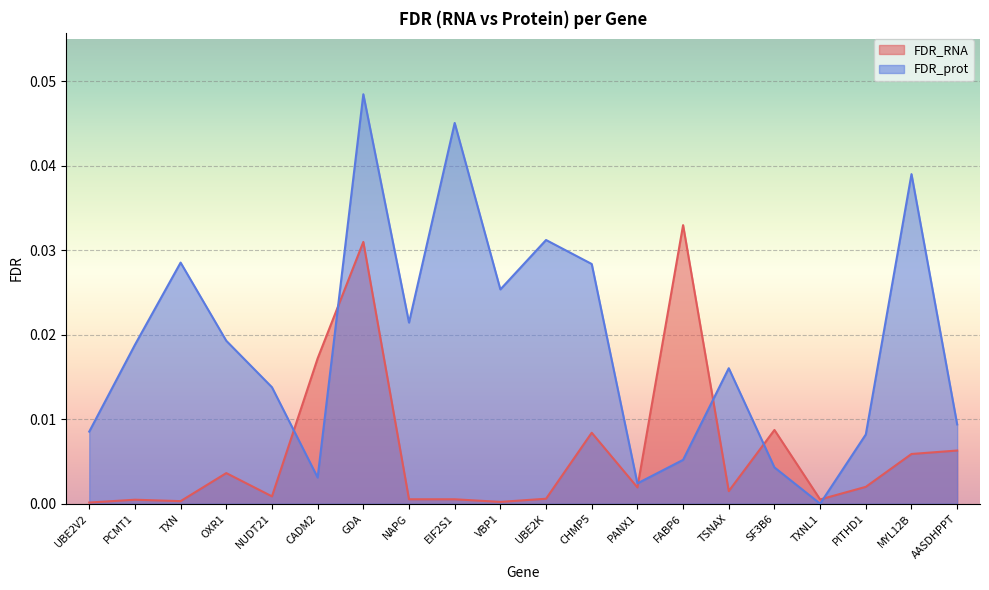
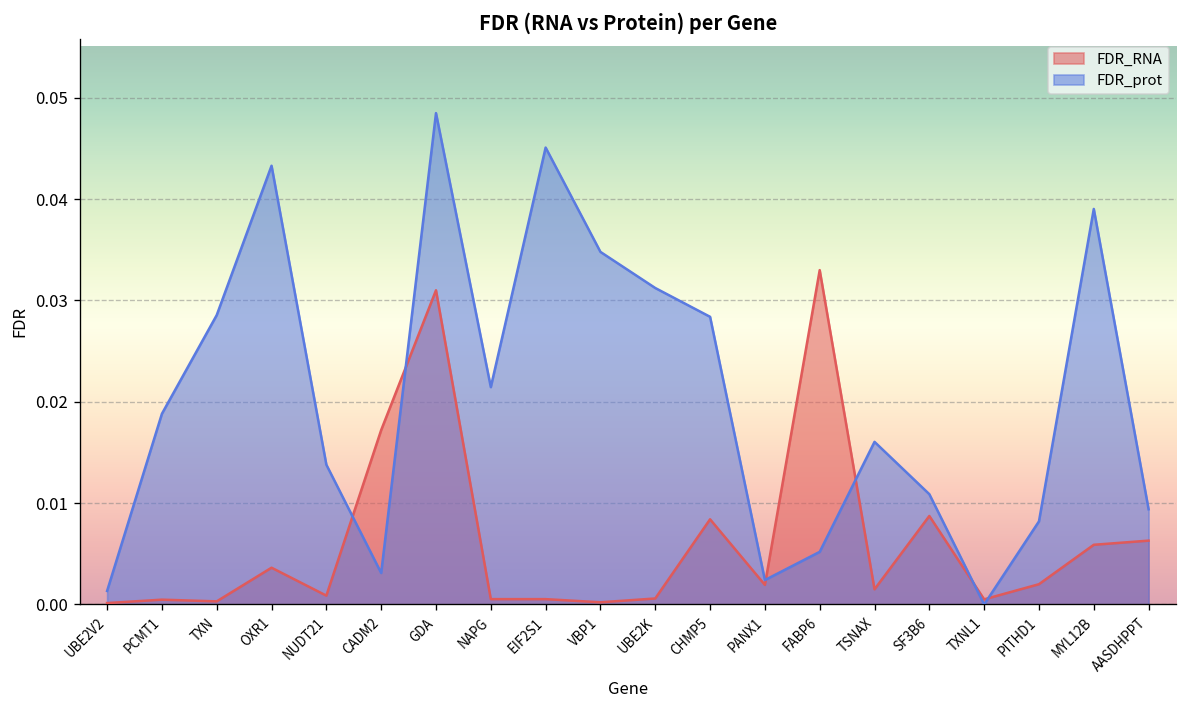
FDR_prot, UBE2V2: 0.009 -> 0.001
FDR_prot, OXR1: 0.019 -> 0.043
FDR_prot, VBP1: 0.025 -> 0.035
FDR_prot, SF3B6: 0.004 -> 0.011
